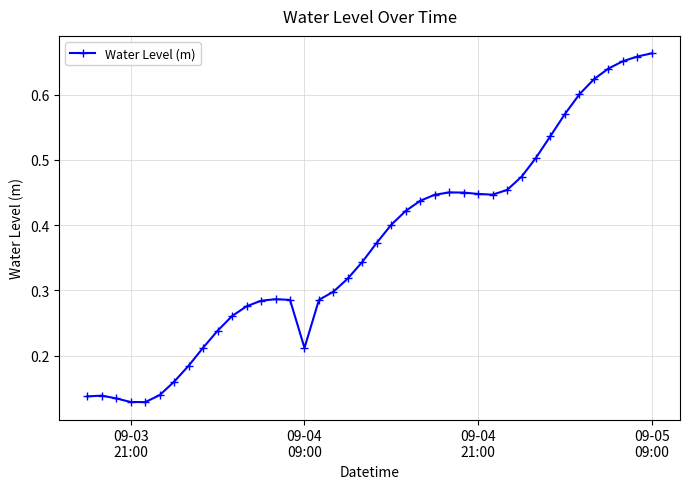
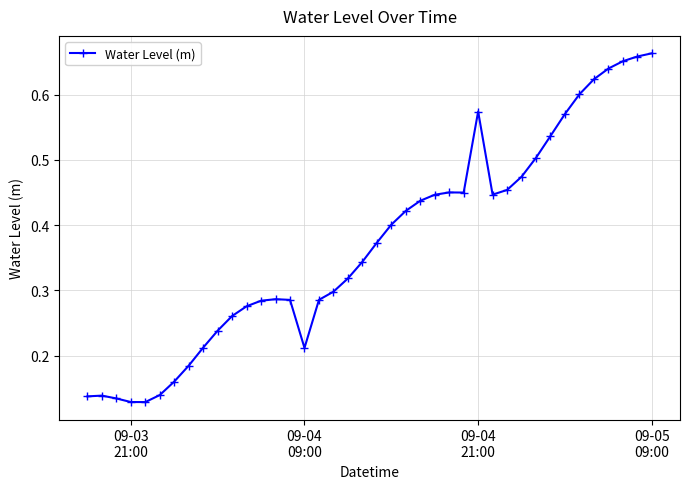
09-04 21:00: 0.45 -> 0.57
